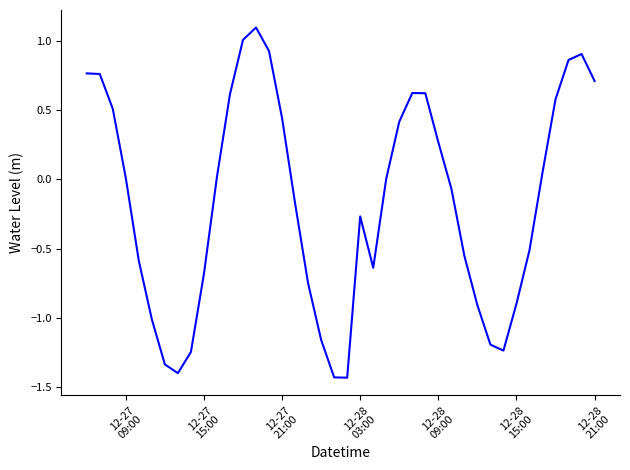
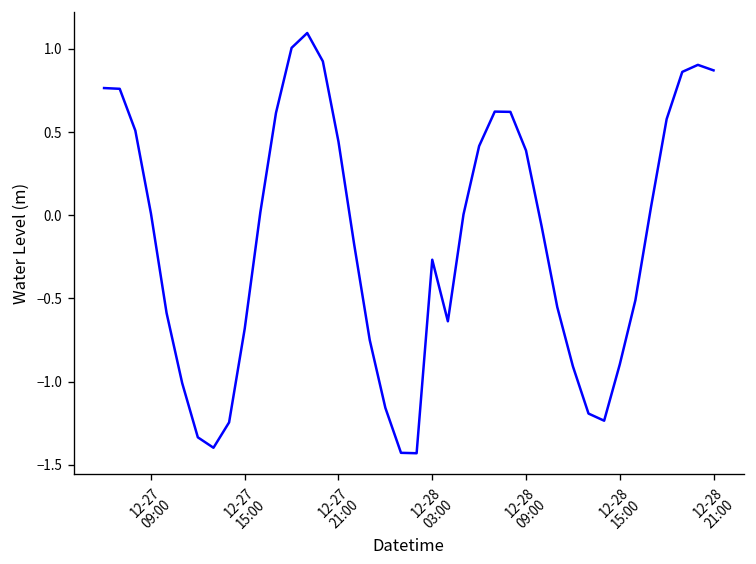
12-28 09:00: 0.27 -> 0.39
12-28 21:00: 0.71 -> 0.87
